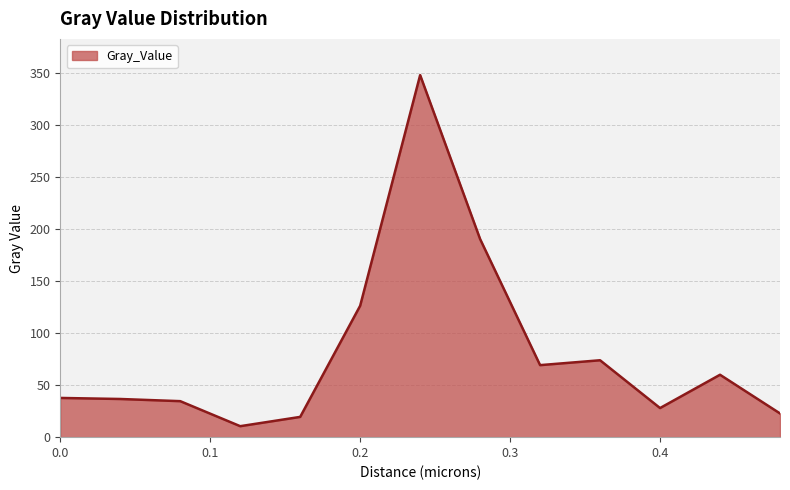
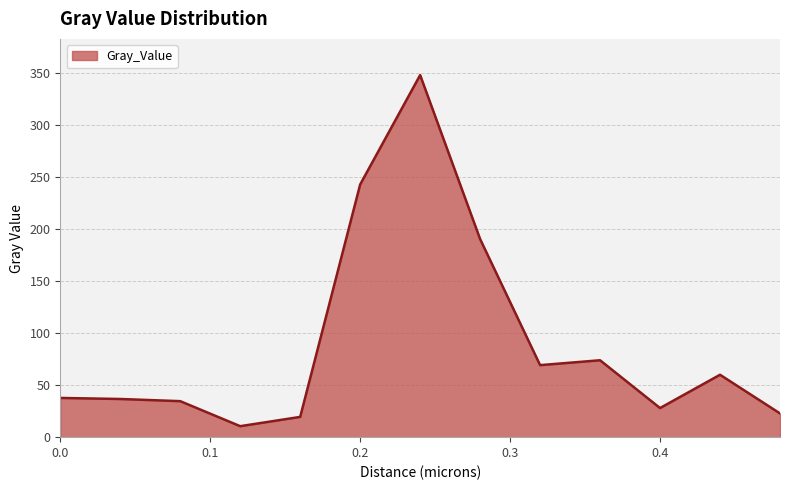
0.2: 126 -> 243
